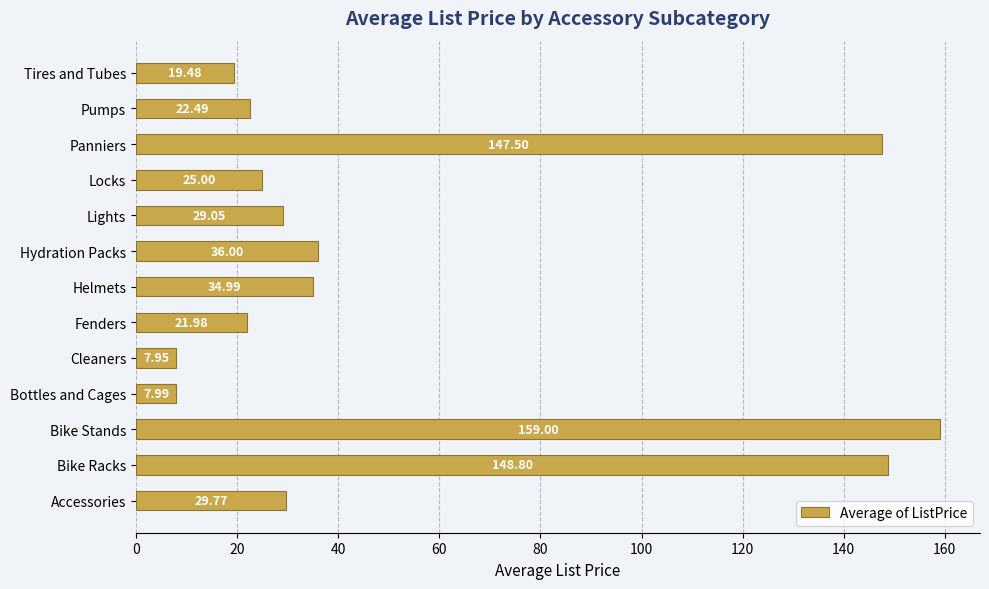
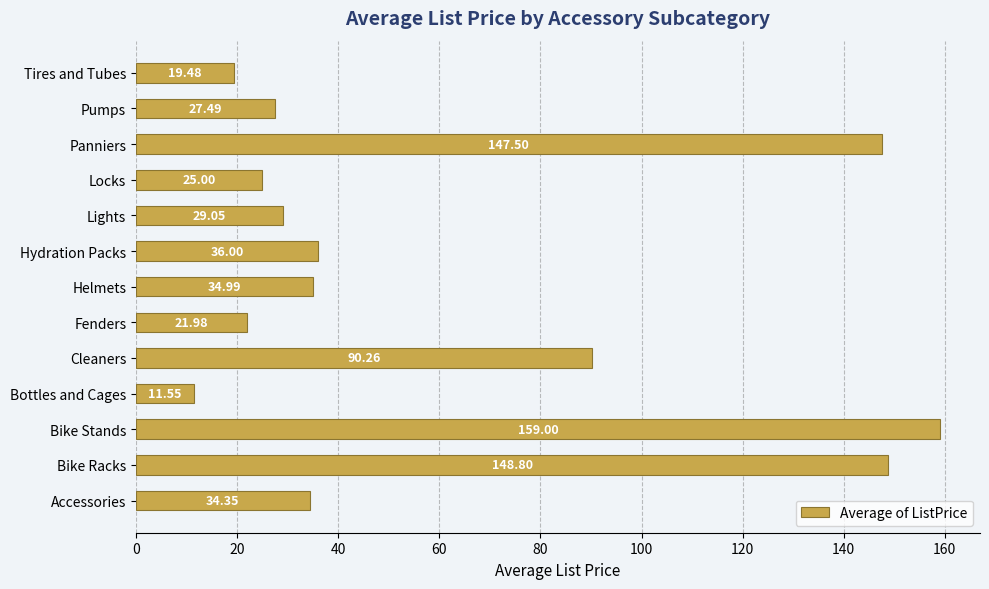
Pumps: 22.49 -> 27.49
Cleaners: 7.95 -> 90.26
Bottles and Cages: 7.99 -> 11.55
Accessories: 29.77 -> 34.35
